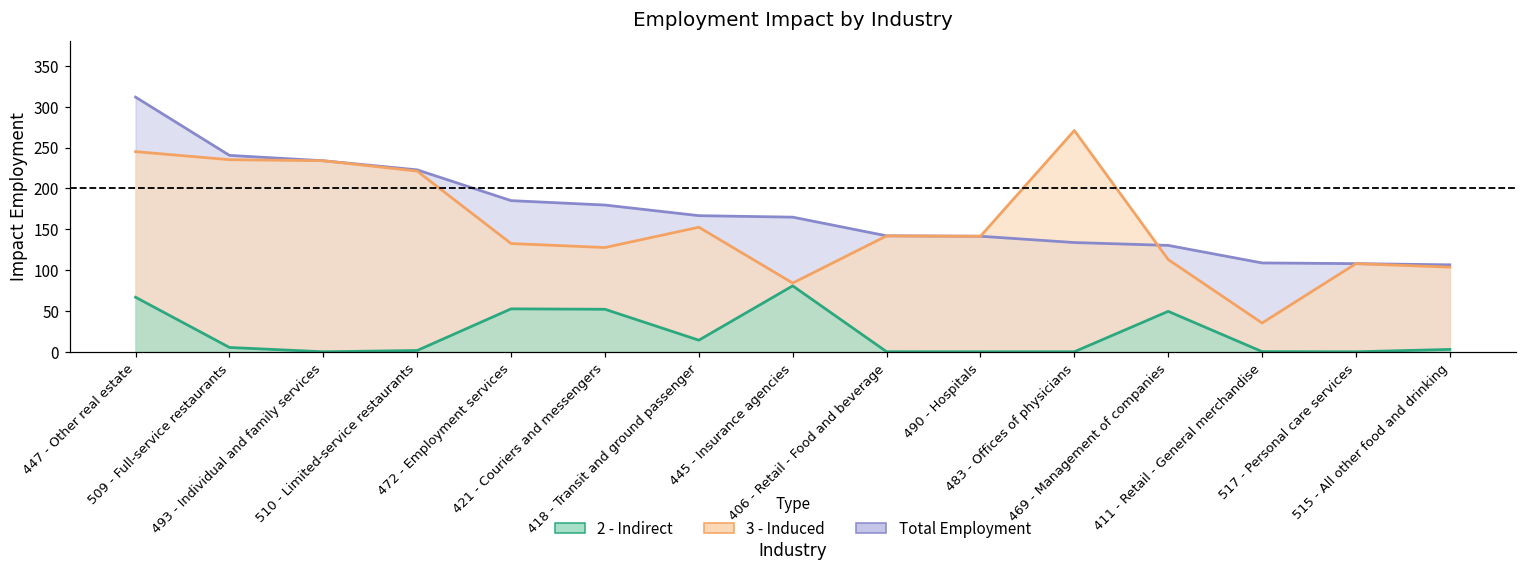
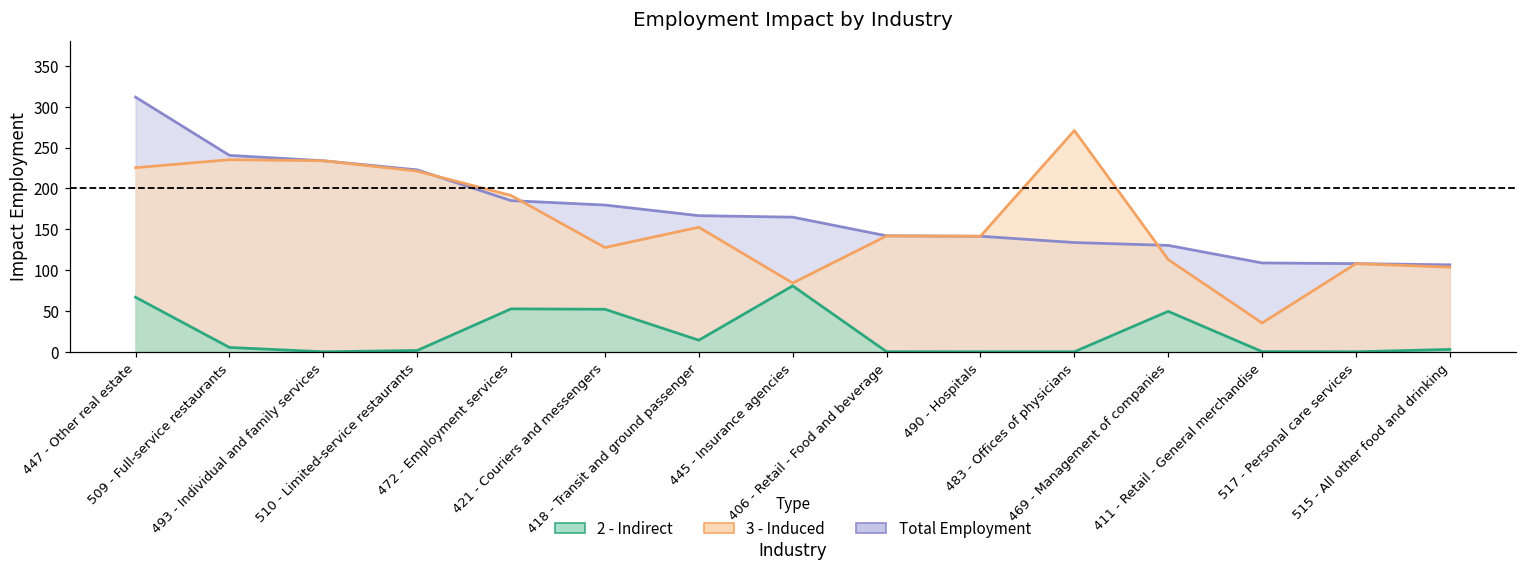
3 - Induced, 447 - Other real estate: 250 -> 230
3 - Induced, 472 - Employment services: 130 -> 190
